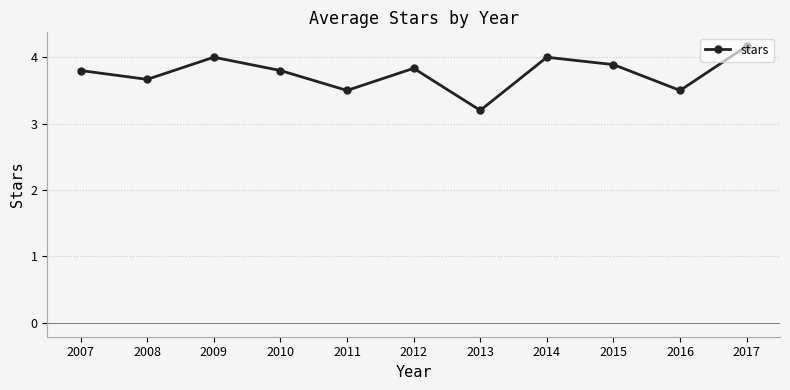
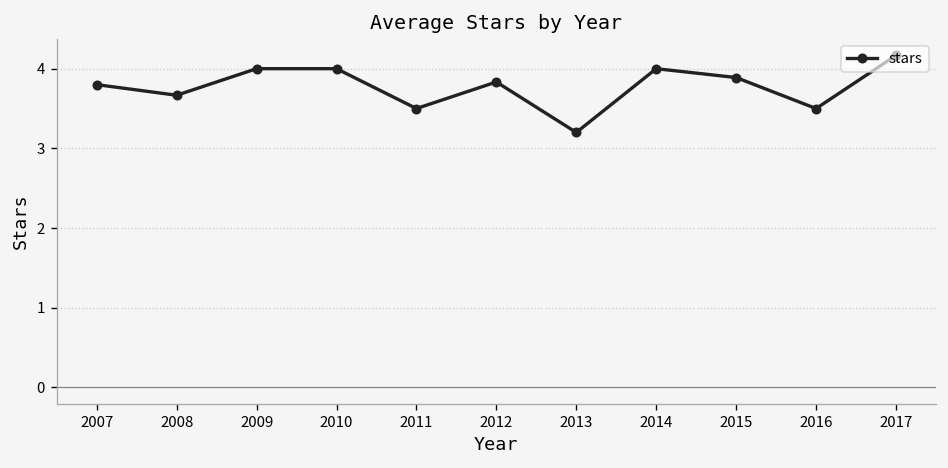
2010: 3.8 -> 4.0
